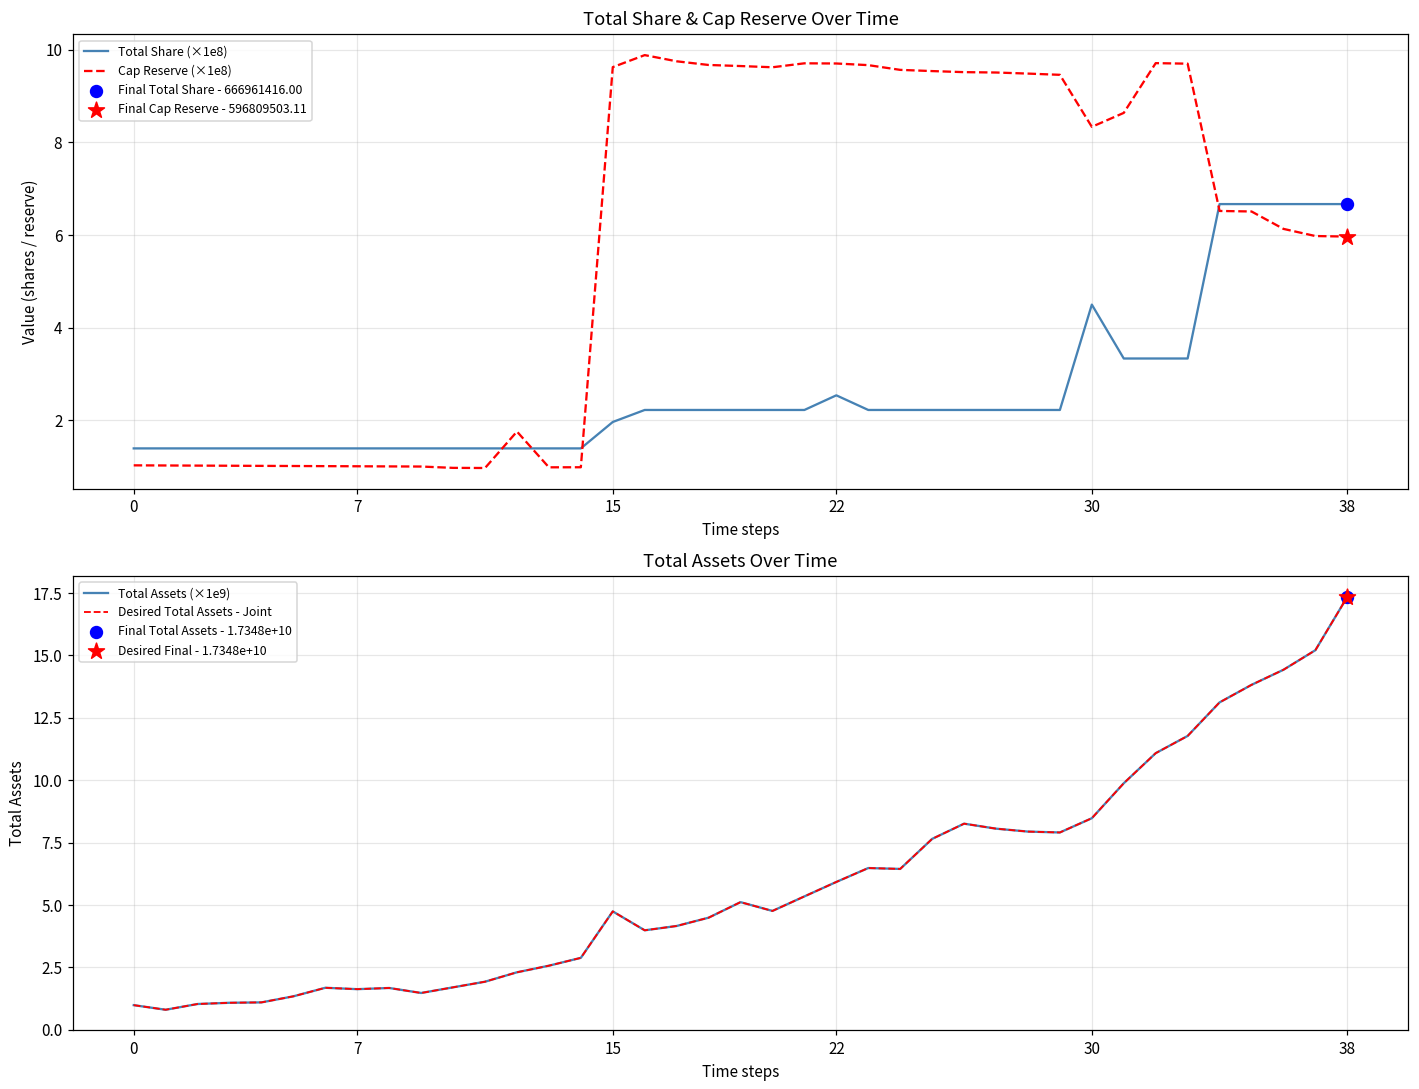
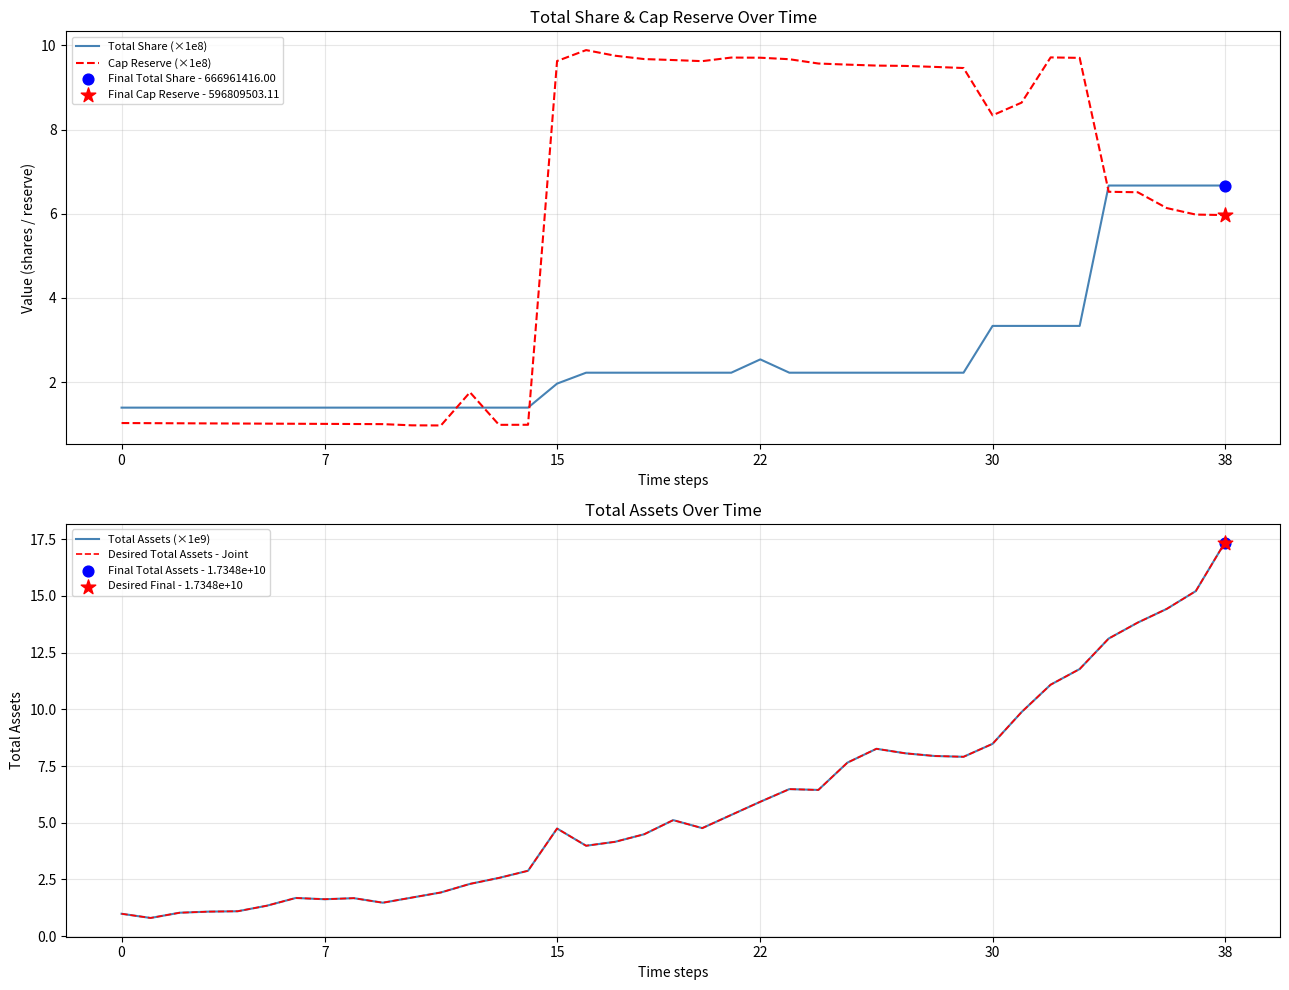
Total Share & Cap Reserve Over Time, Total Share (×1e8), 30: 4.5 -> 3.3
